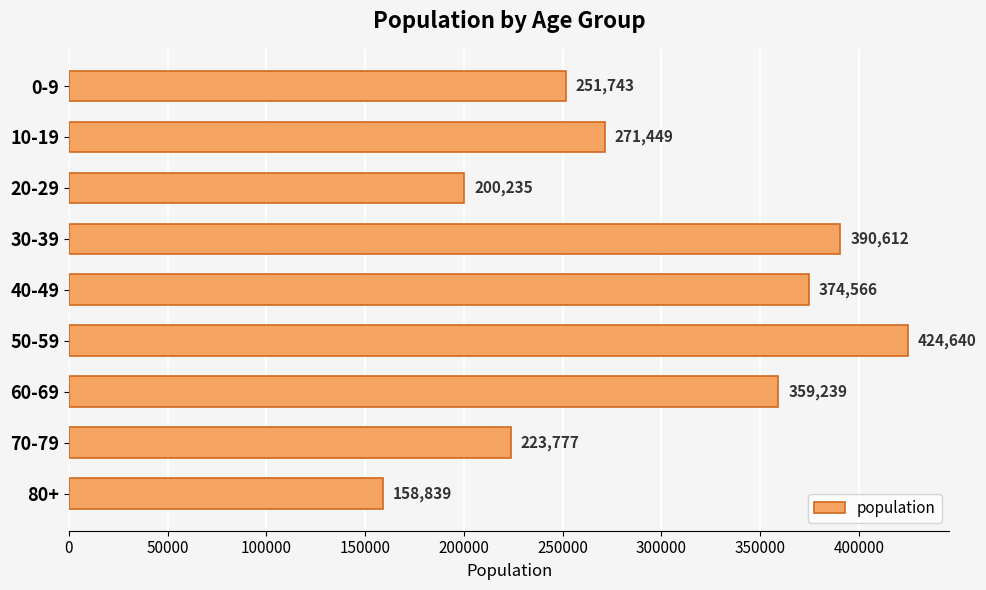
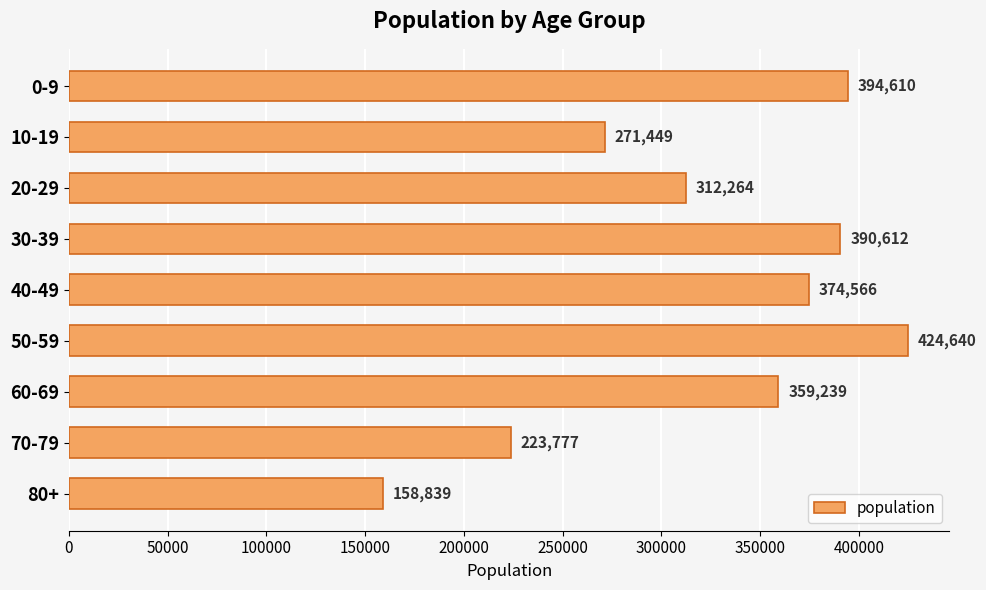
0-9: 251,743 -> 394,610
20-29: 200,235 -> 312,264
